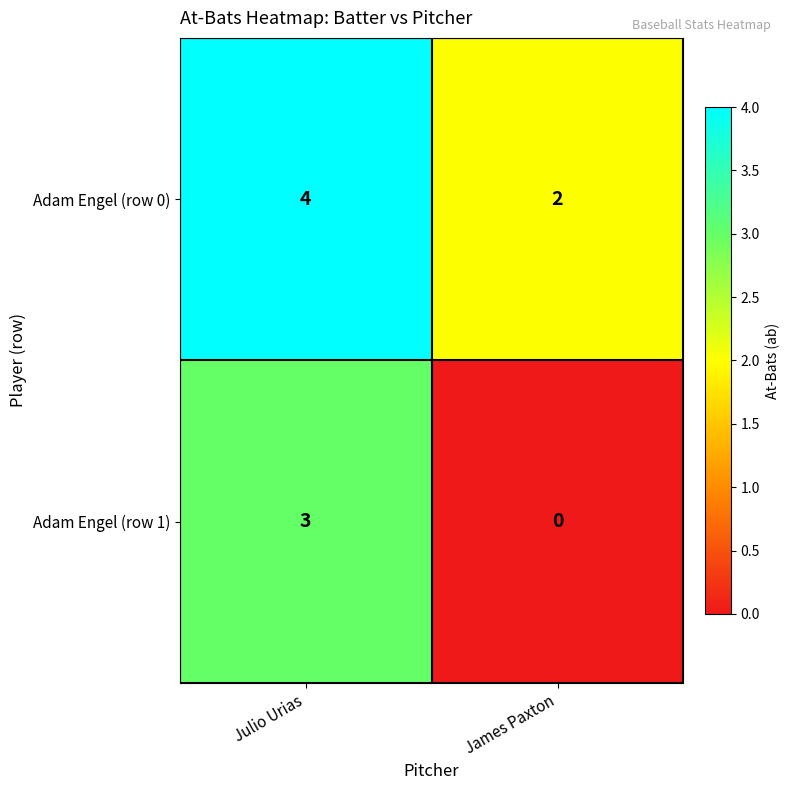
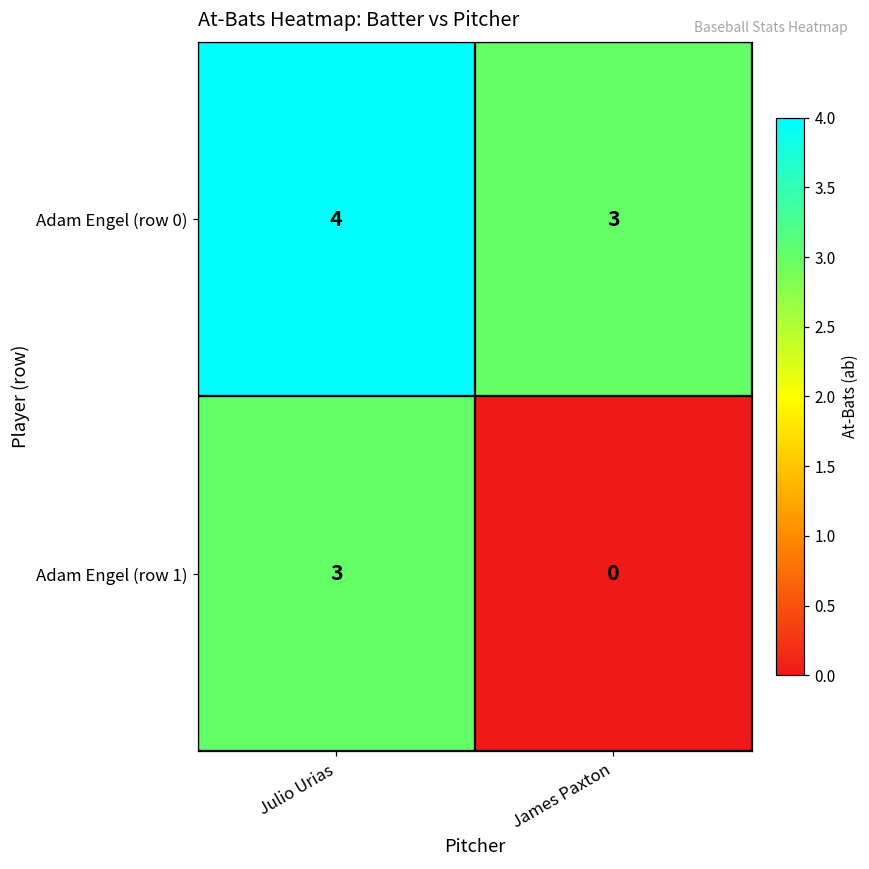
Adam Engel (row 0), James Paxton: 2 -> 3
